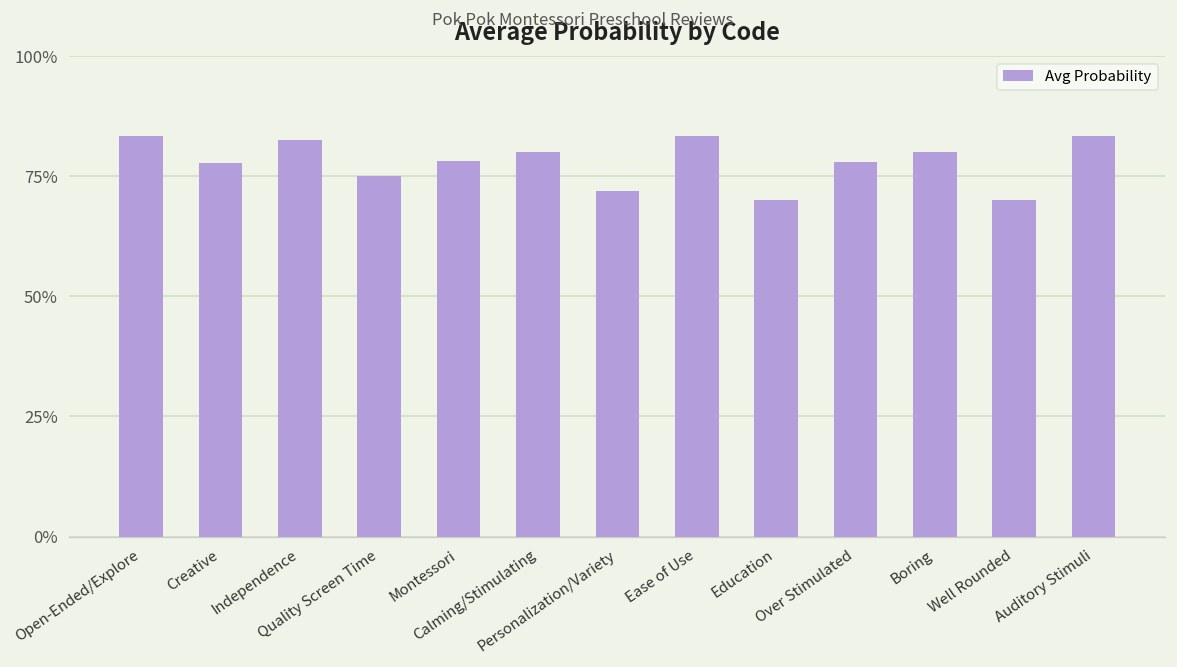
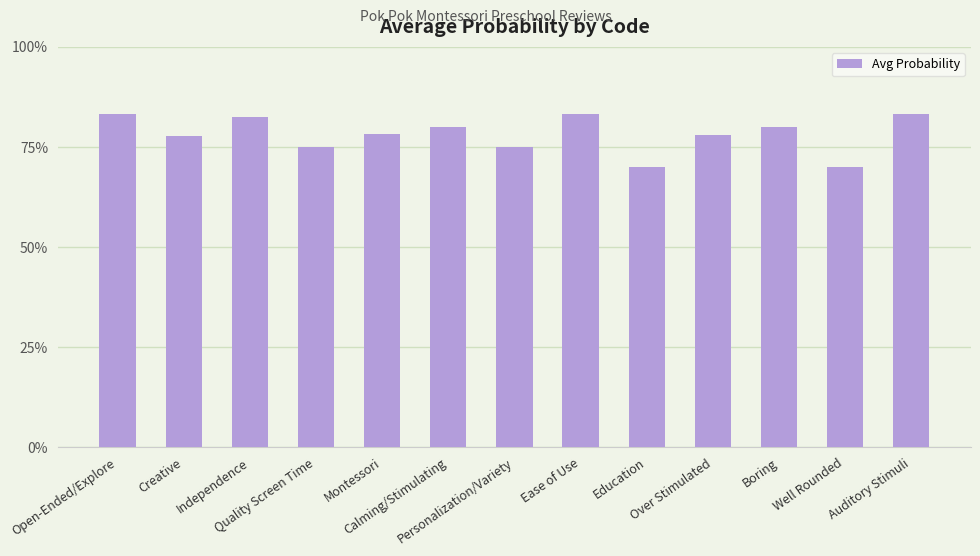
Personalization/Variety: 72% -> 75%
